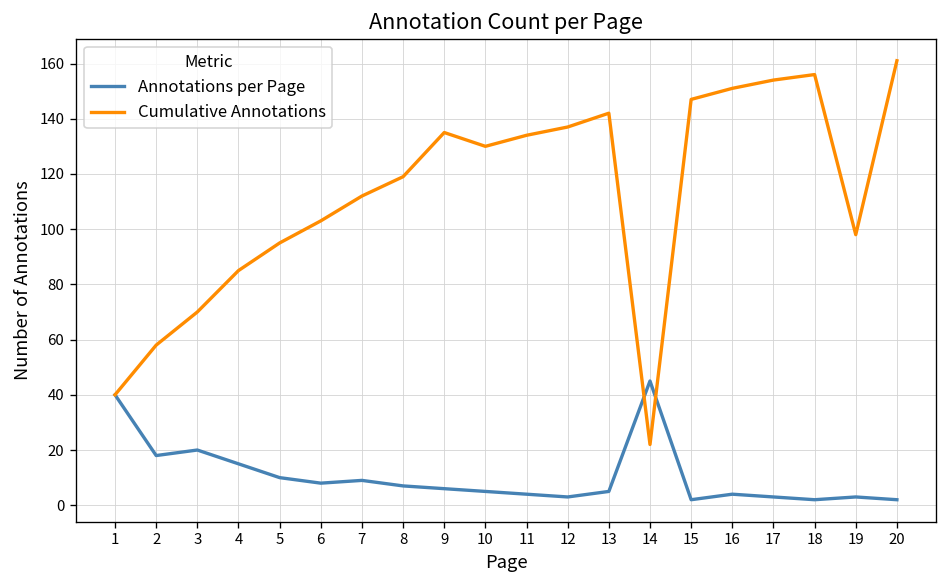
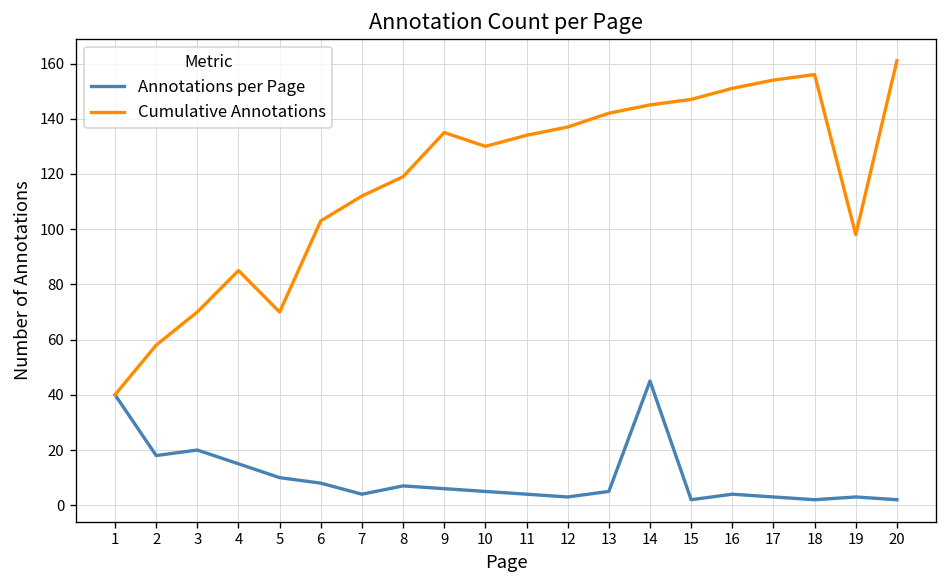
Cumulative Annotations, 5: 95 -> 70
Annotations per Page, 7: 9 -> 4
Cumulative Annotations, 14: 22 -> 145
